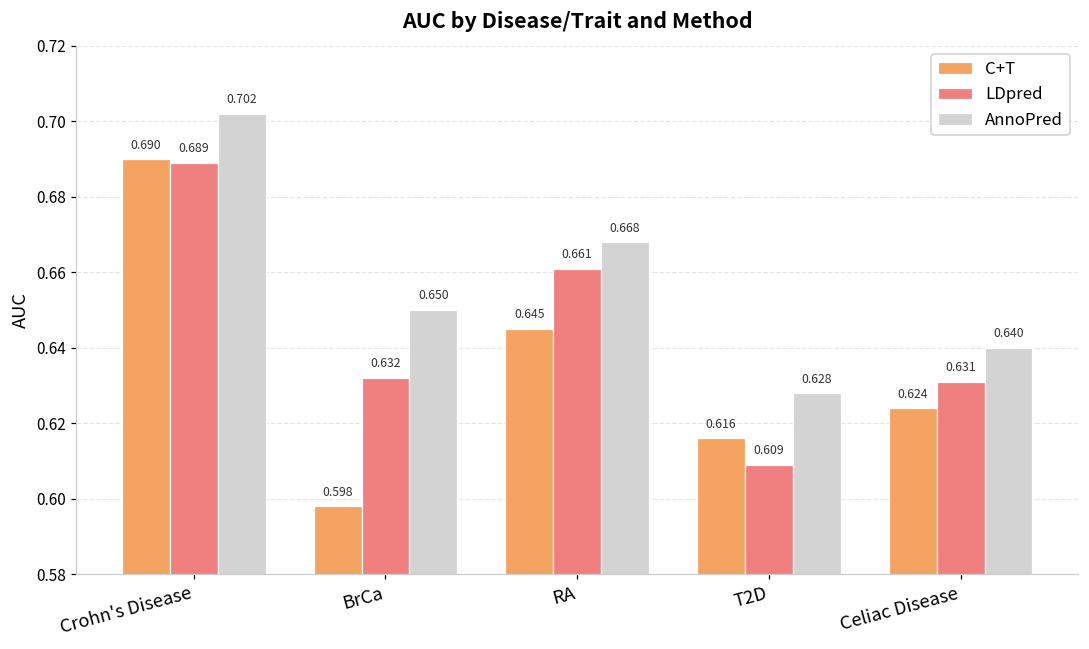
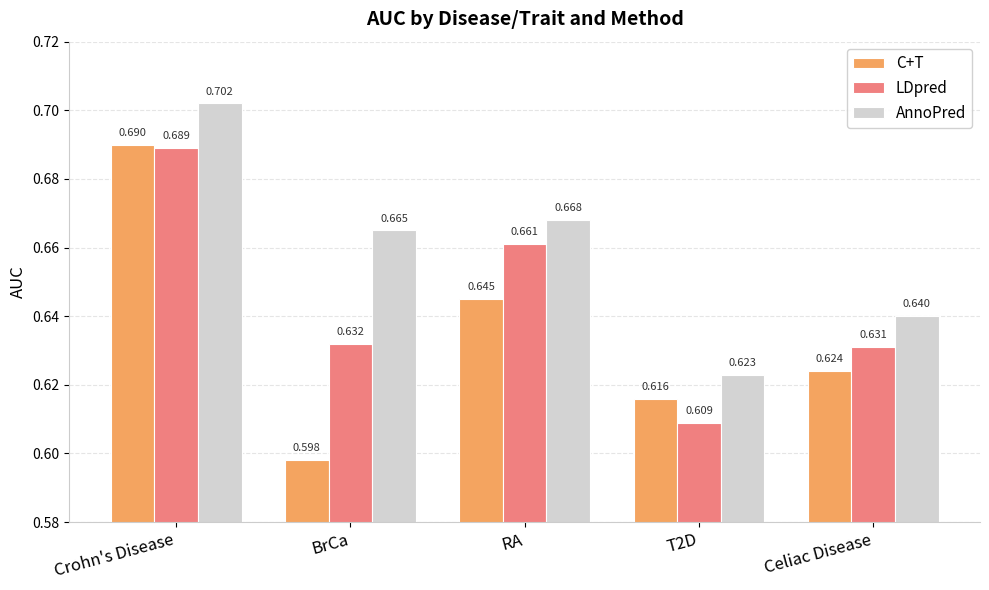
AnnoPred, BrCa: 0.650 -> 0.665
AnnoPred, T2D: 0.628 -> 0.623
